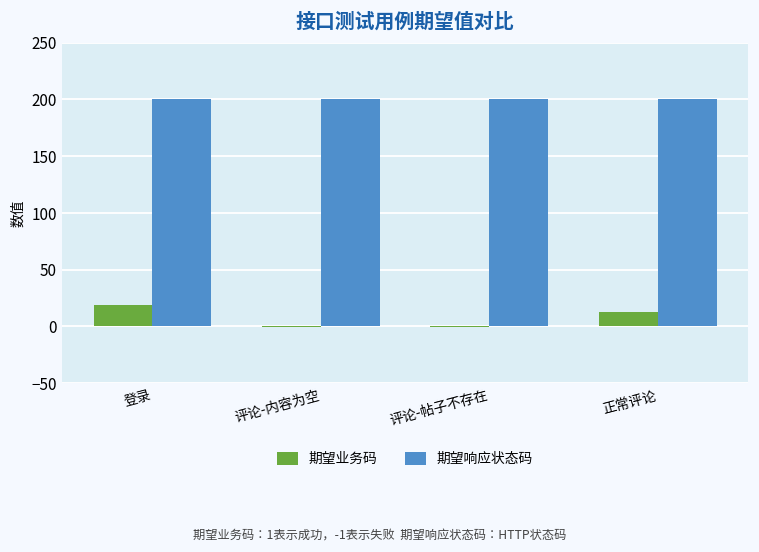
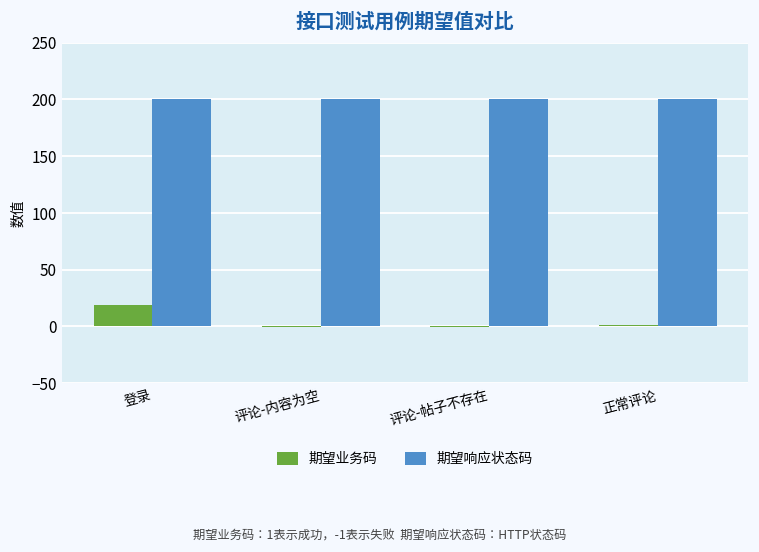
期望业务码, 正常评论: 13 -> 1
